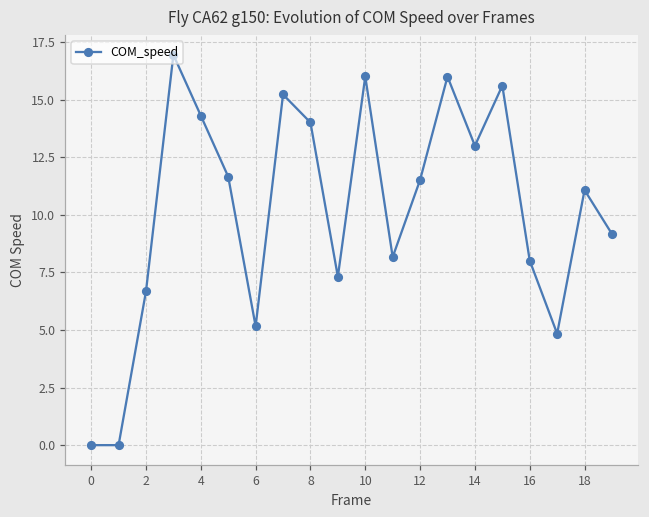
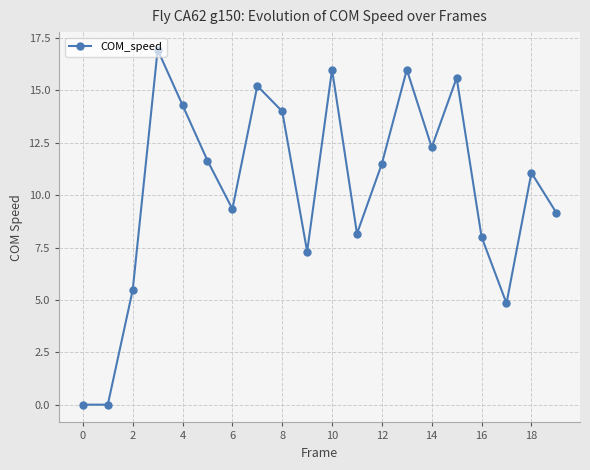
2: 6.7 -> 5.5
6: 5.2 -> 9.3
14: 13.0 -> 12.3
